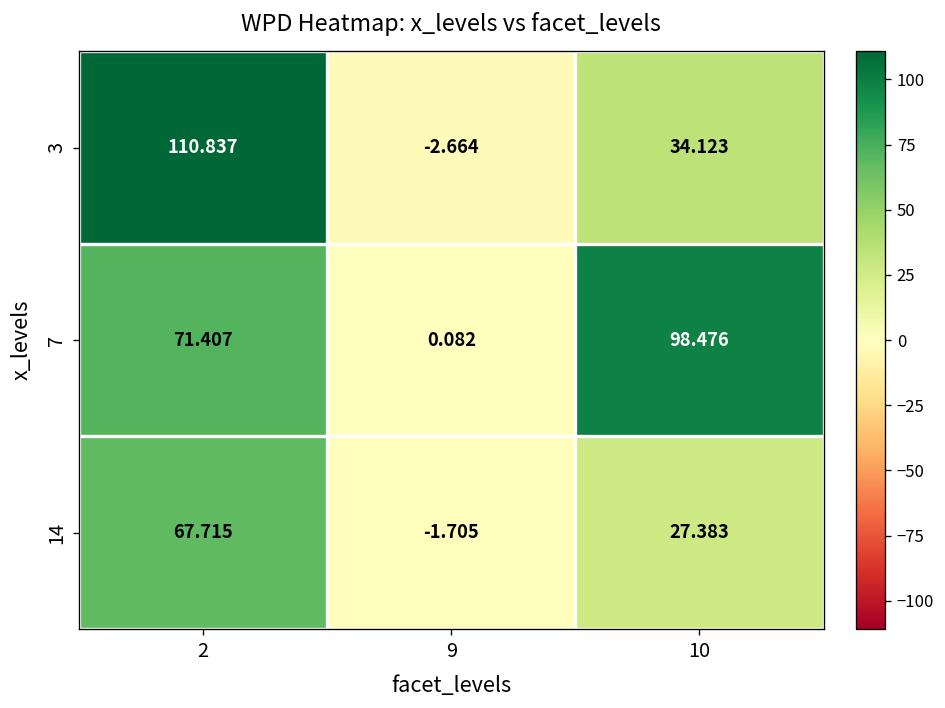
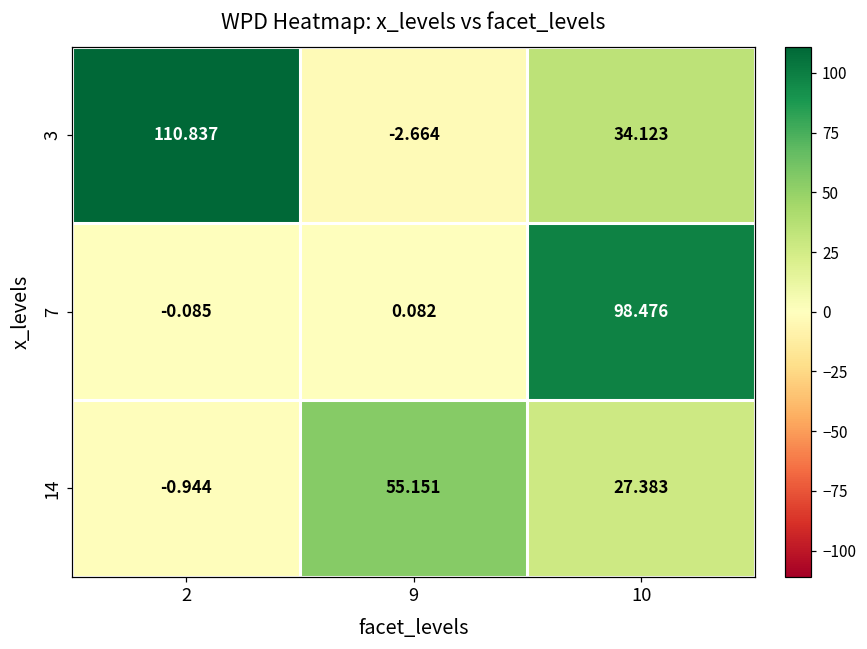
7, 2: 71.407 -> -0.085
14, 2: 67.715 -> -0.944
14, 9: -1.705 -> 55.151
